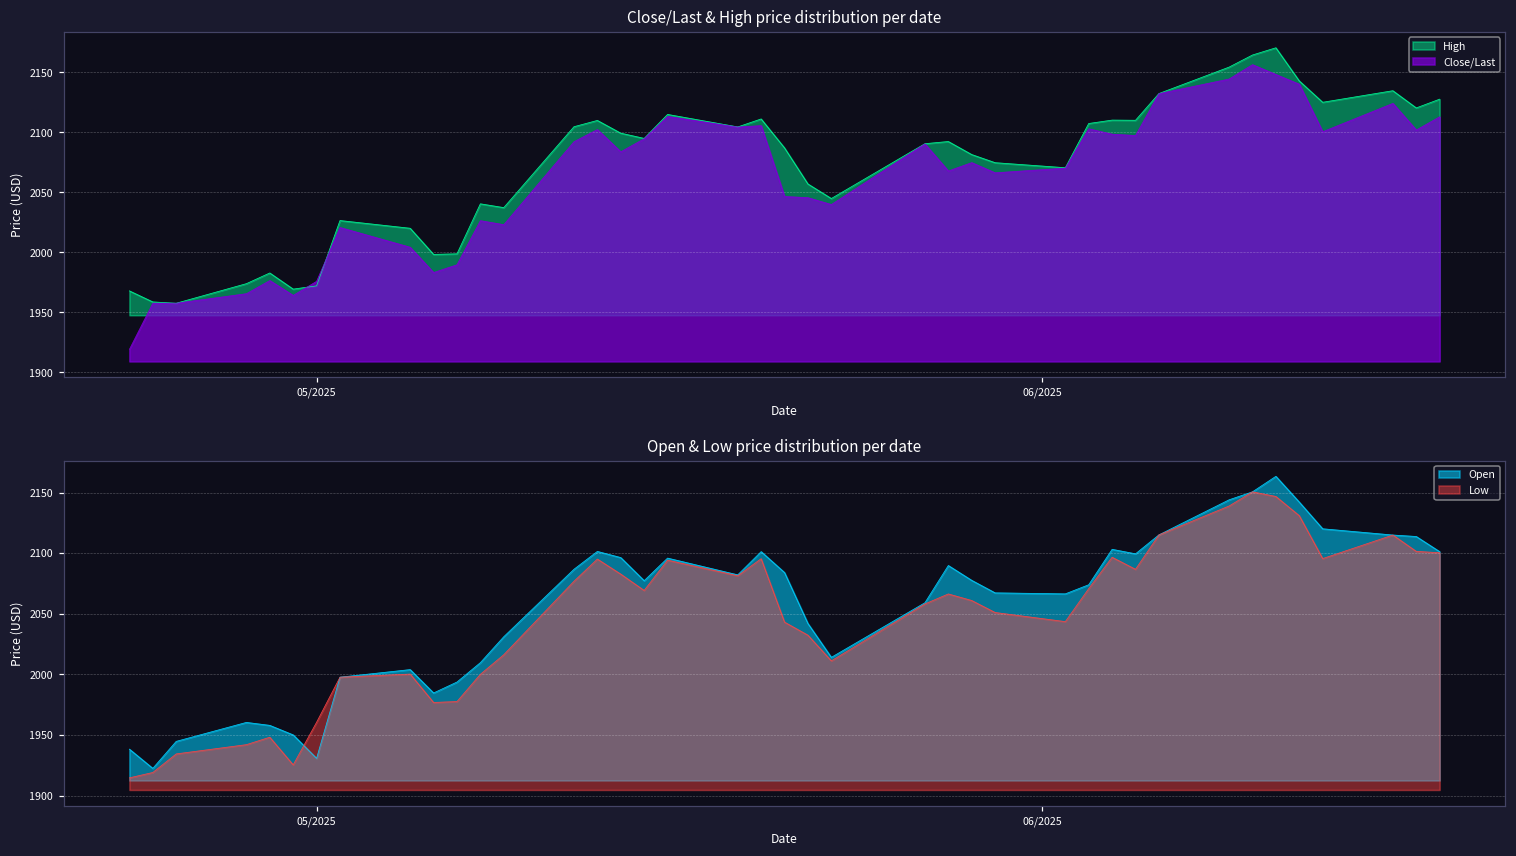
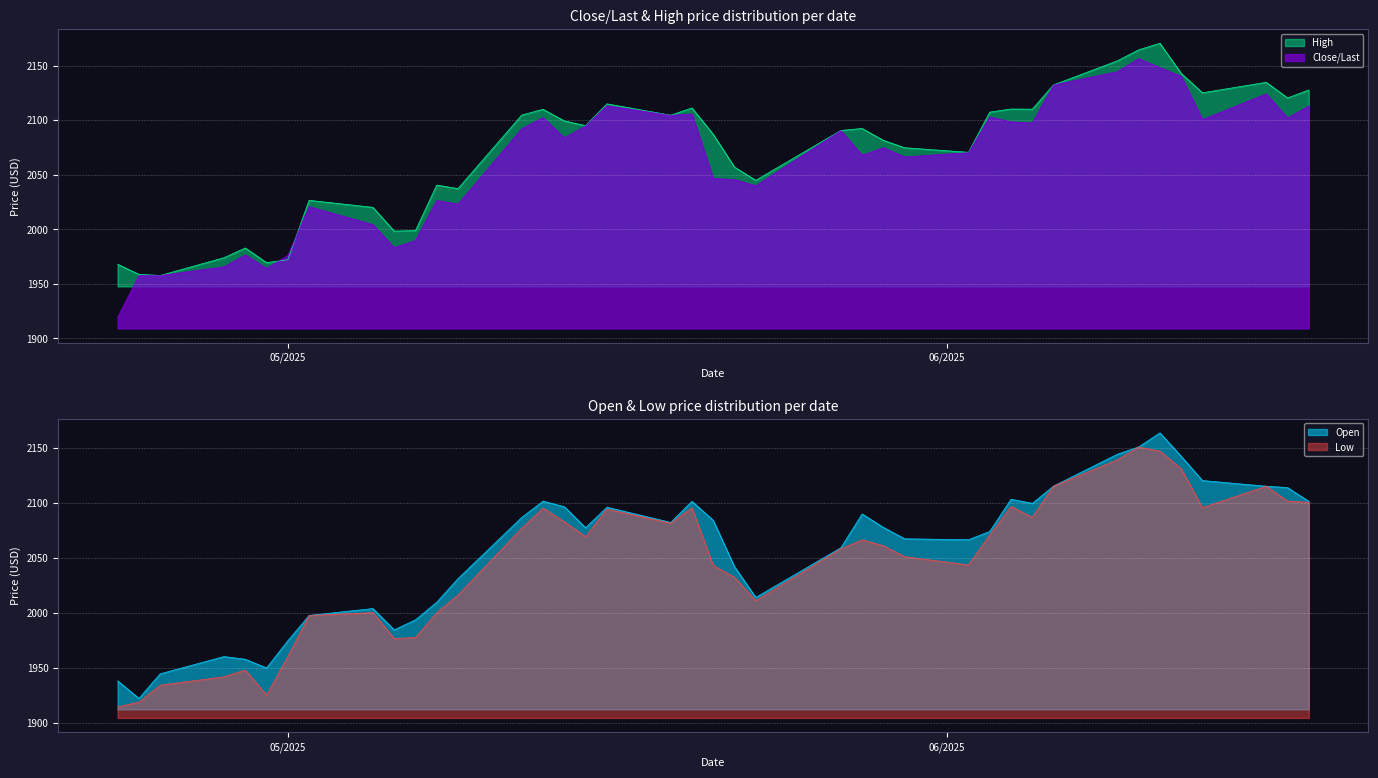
Open & Low price distribution per date, Open, 05/2025: 1931 -> 1975
